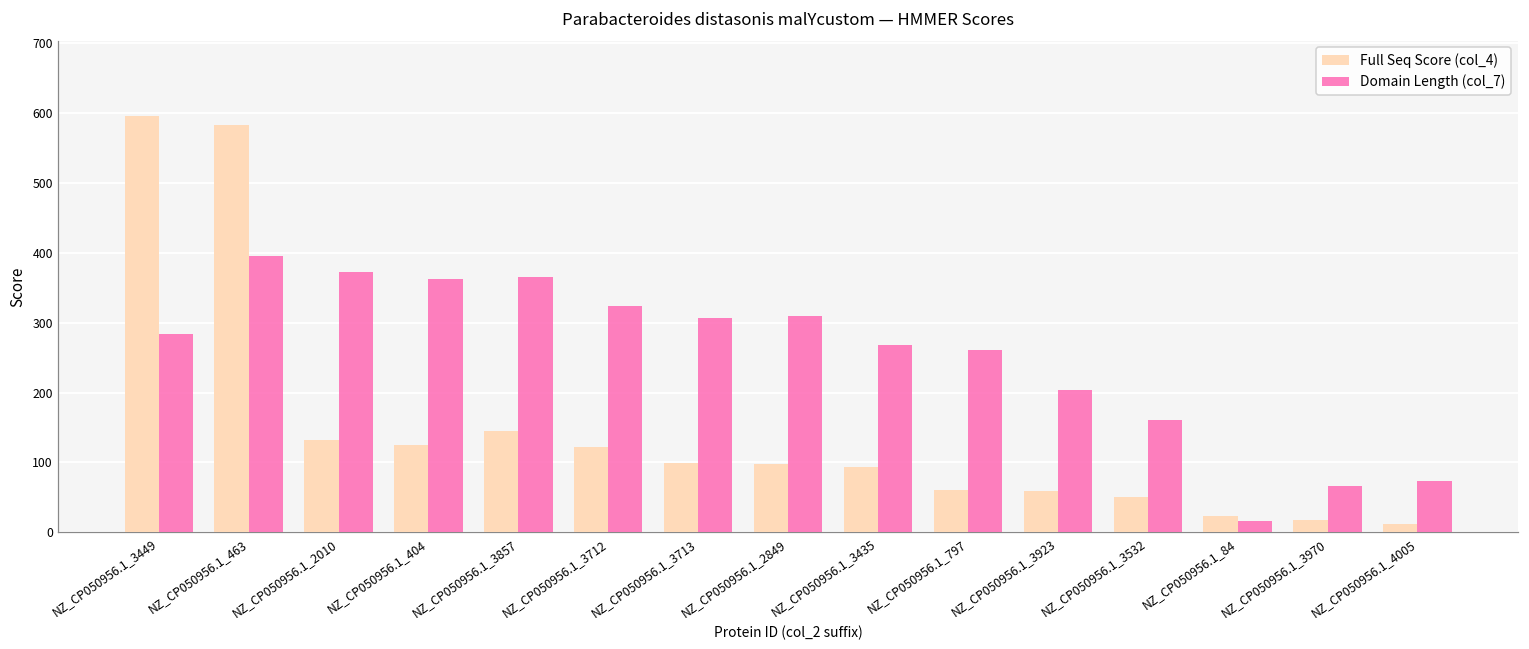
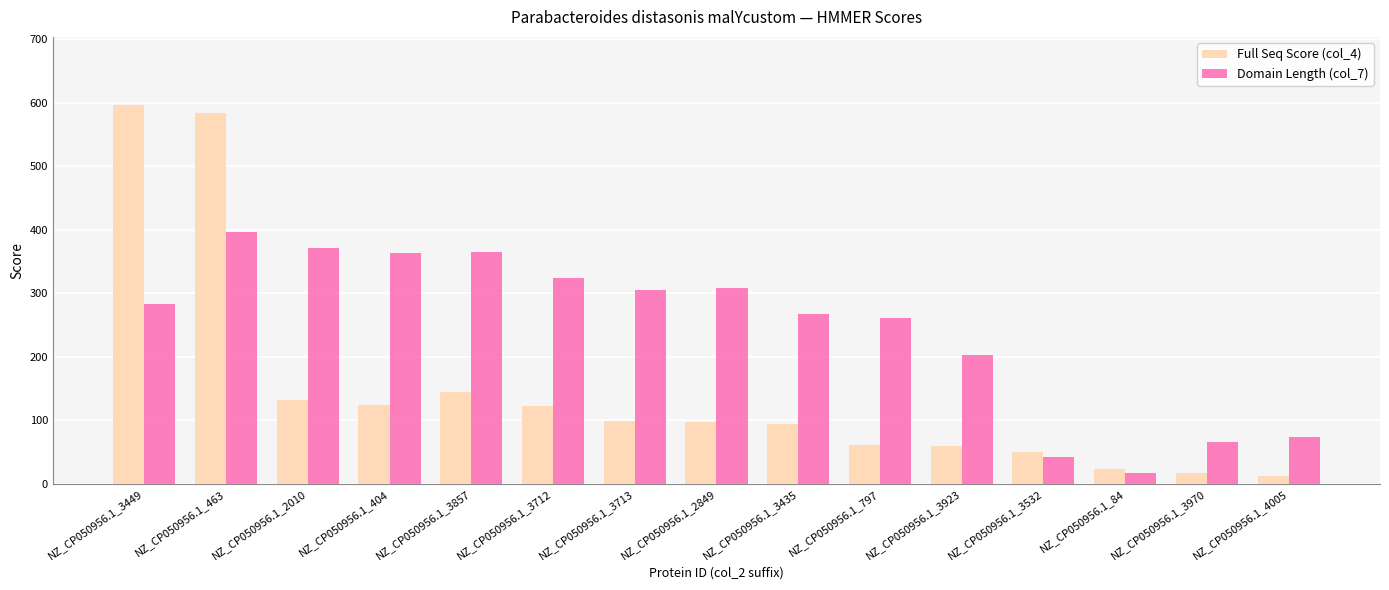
Domain Length (col_7), NZ_CP050956.1_3532: 160 -> 40
